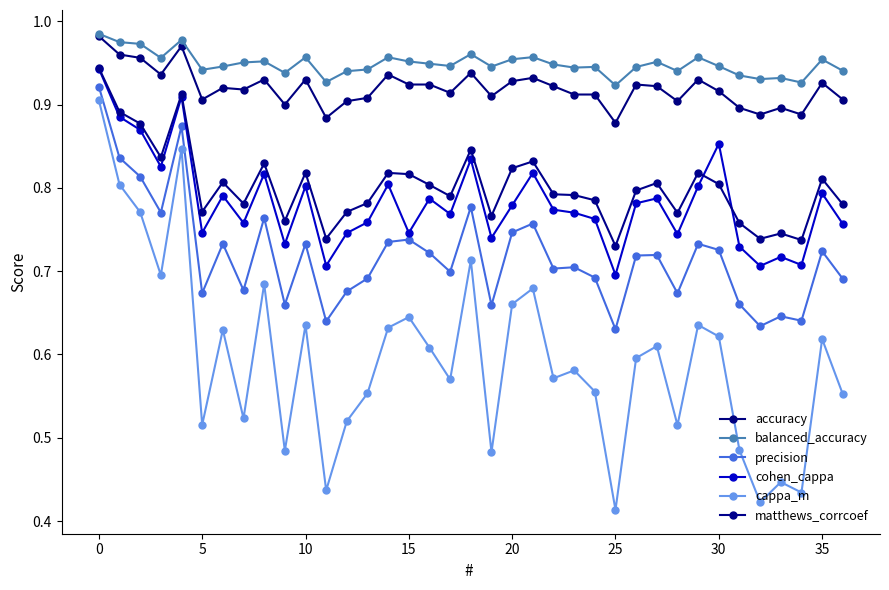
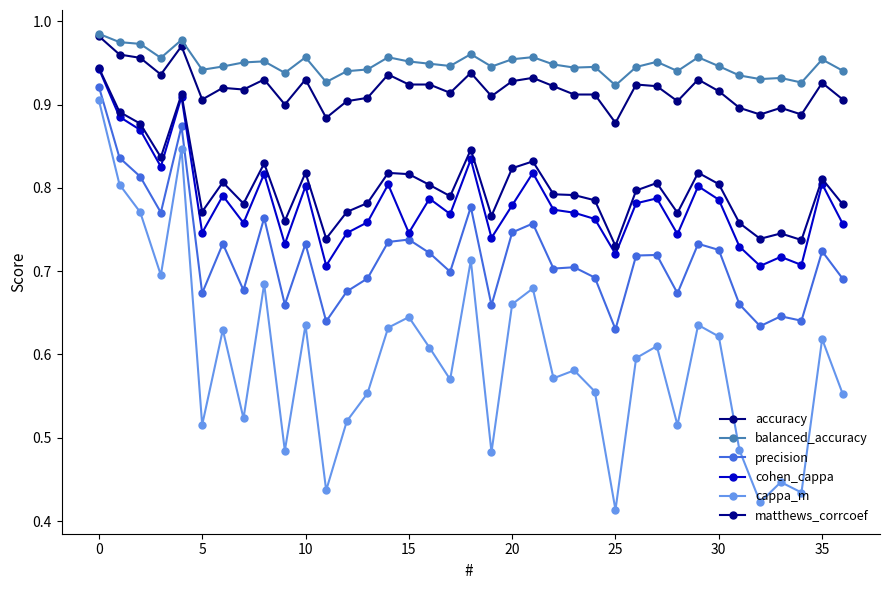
cohen_cappa, 25: 0.70 -> 0.72
cohen_cappa, 30: 0.85 -> 0.79
cohen_cappa, 35: 0.79 -> 0.80
